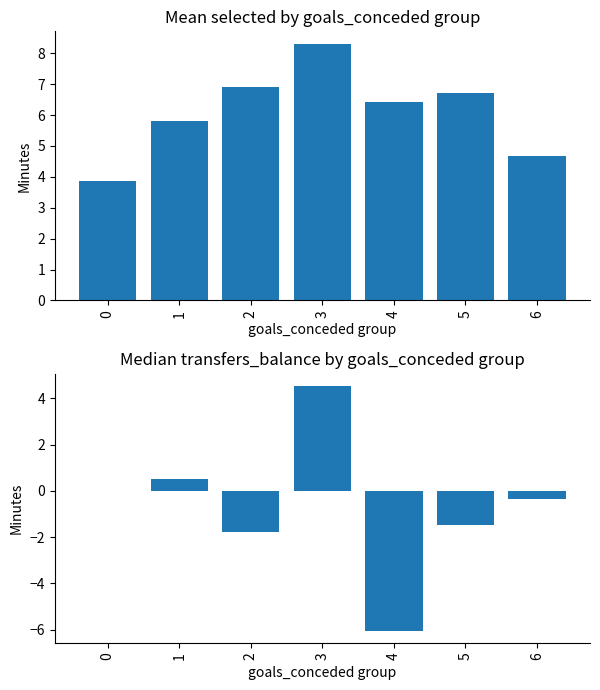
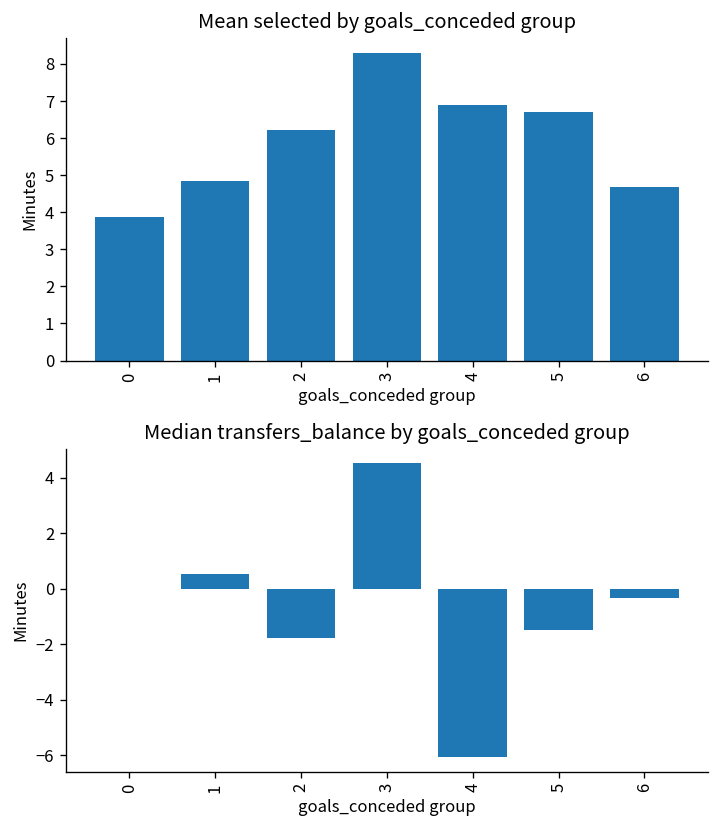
Mean selected by goals_conceded group, 1: 5.8 -> 4.8
Mean selected by goals_conceded group, 2: 6.9 -> 6.2
Mean selected by goals_conceded group, 4: 6.4 -> 6.9
